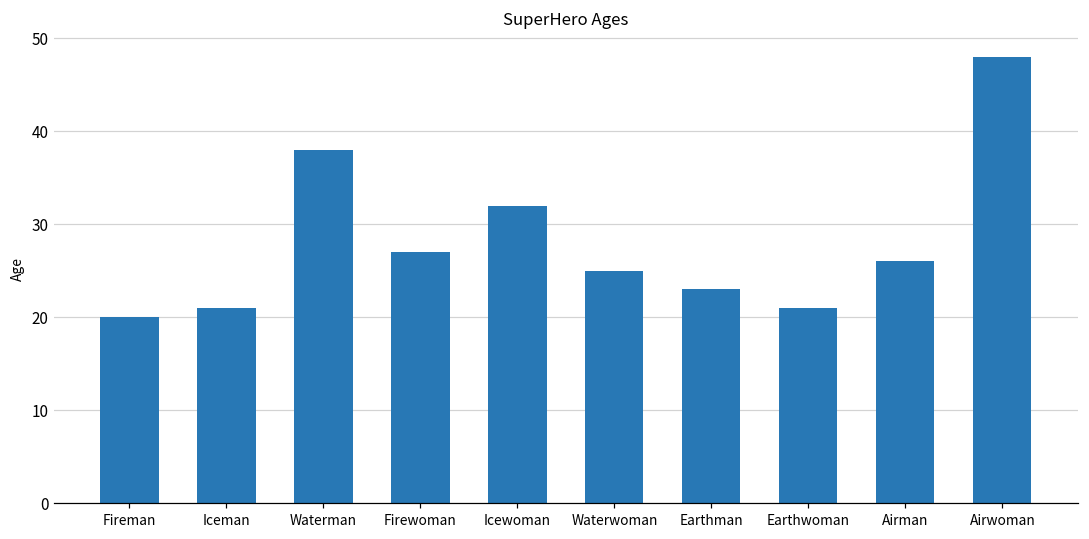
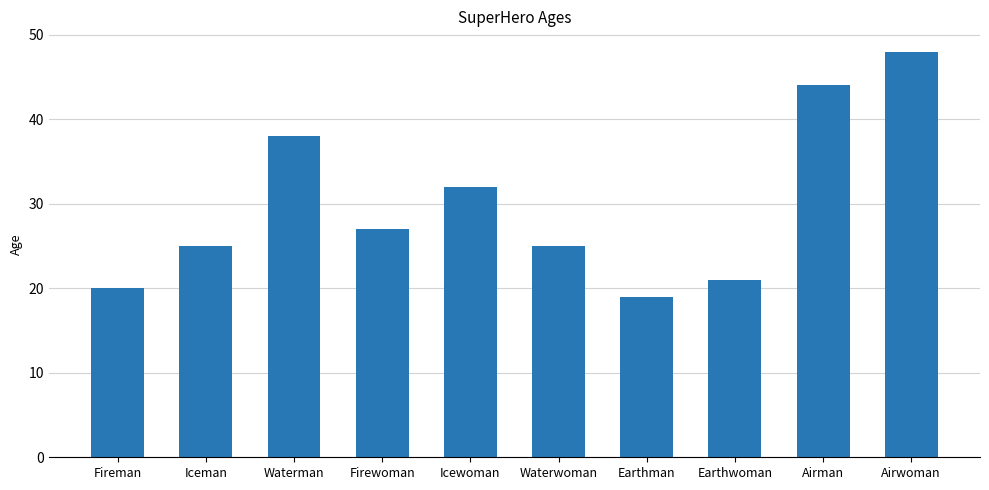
Iceman: 21 -> 25
Earthman: 23 -> 19
Airman: 26 -> 44
